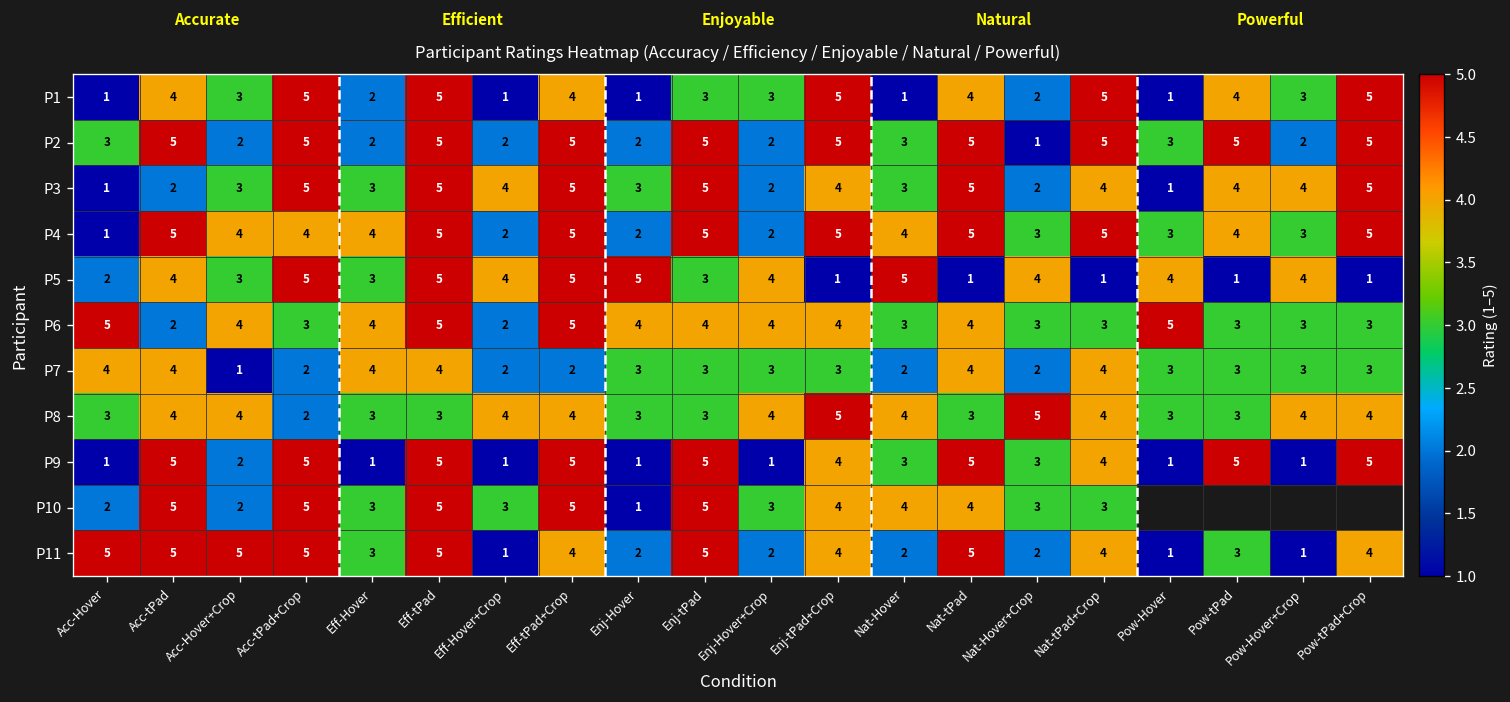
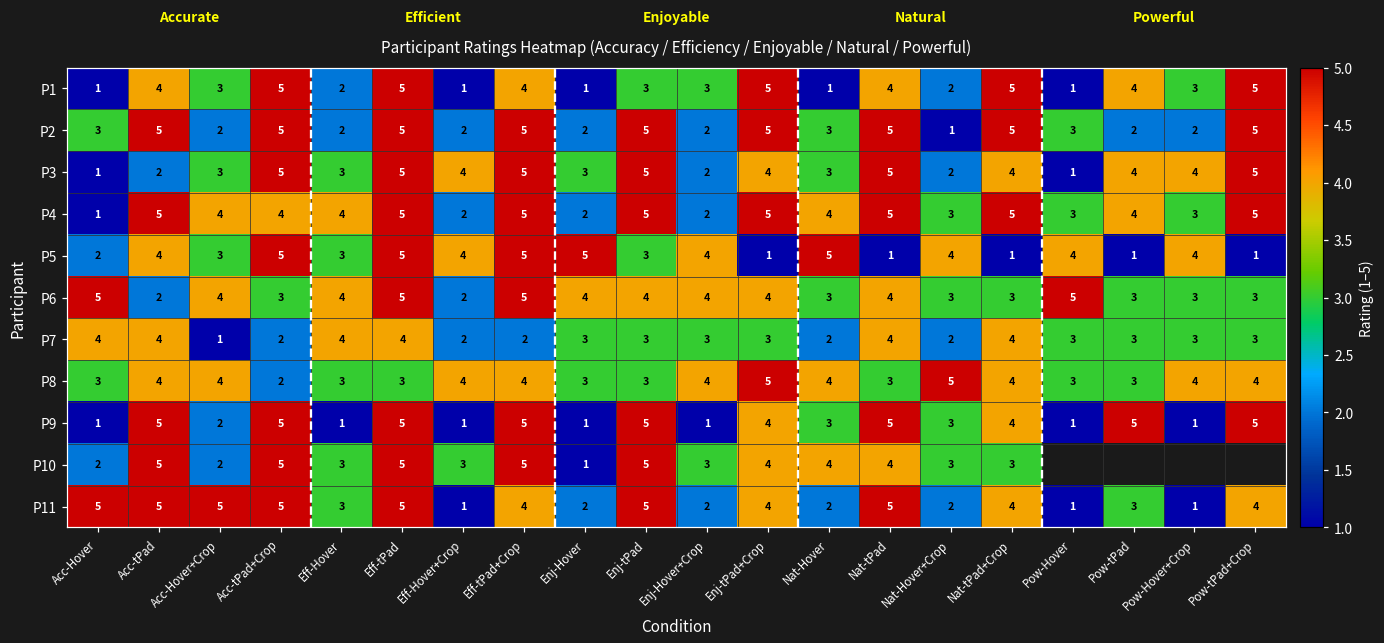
P2, Pow-tPad: 5 -> 2
